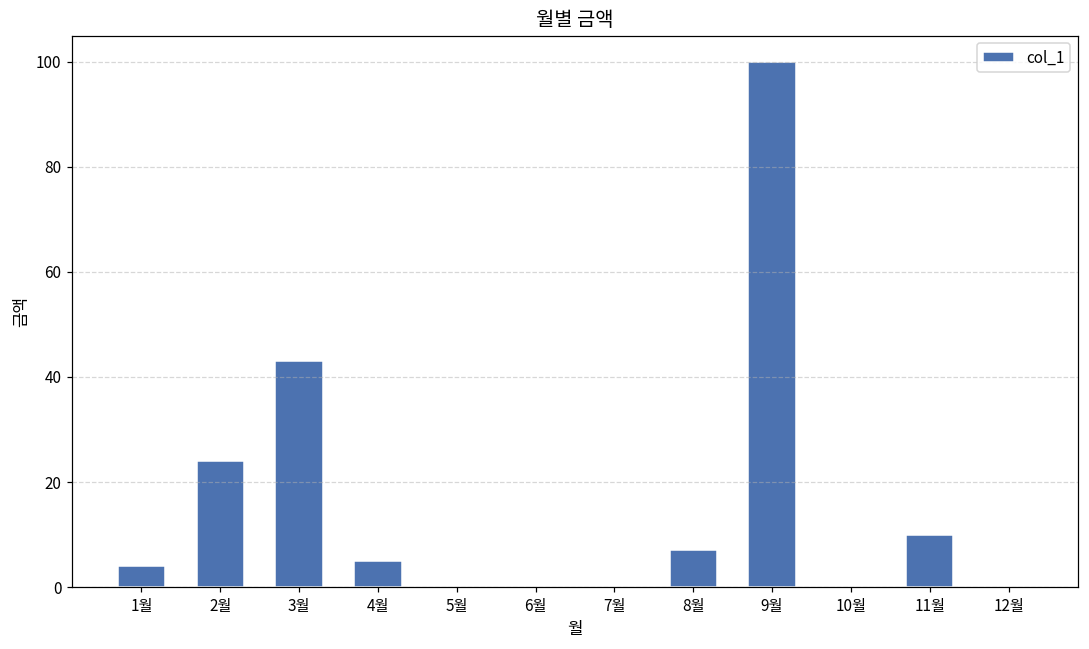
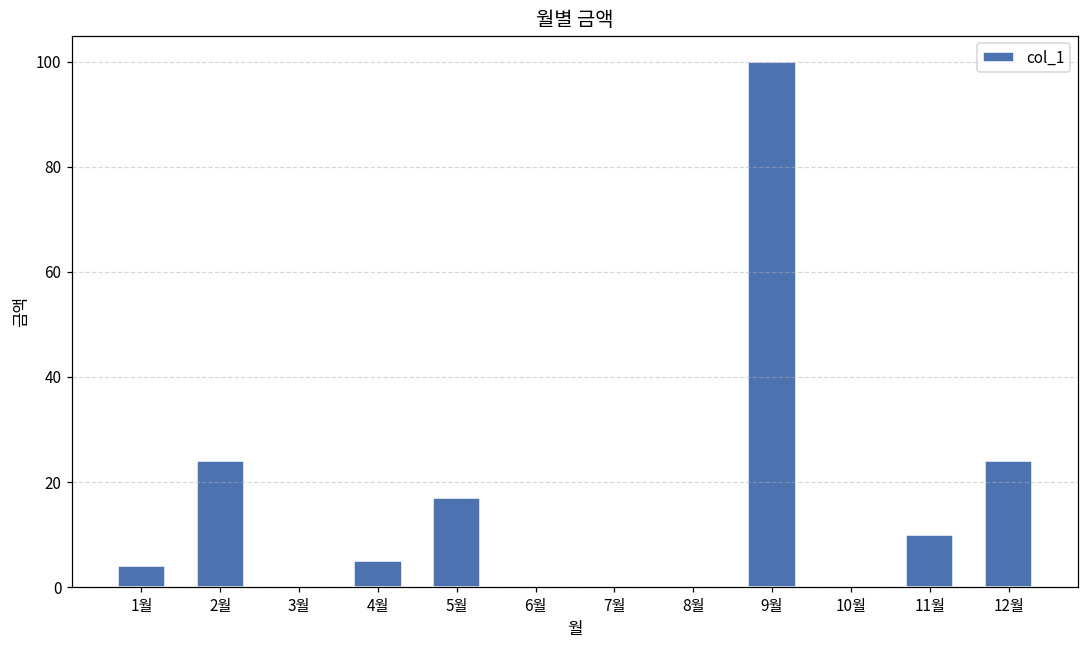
3월: 43 -> 0
5월: 0 -> 17
8월: 7 -> 0
12월: 0 -> 24
